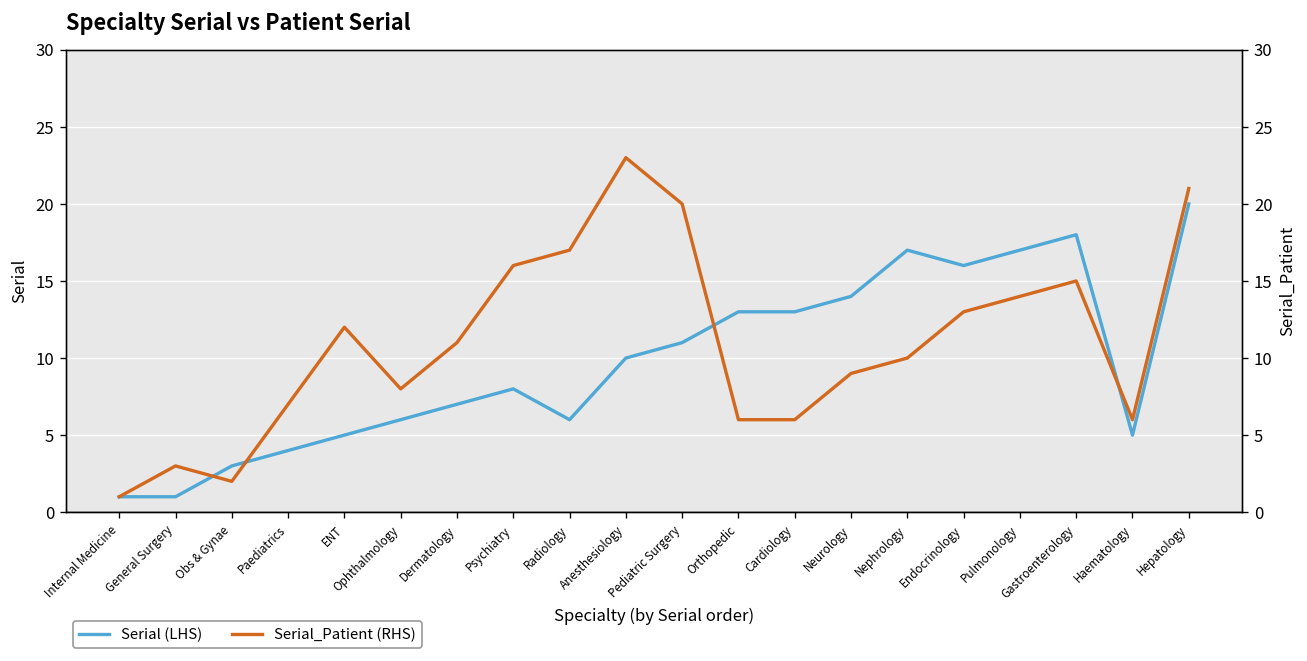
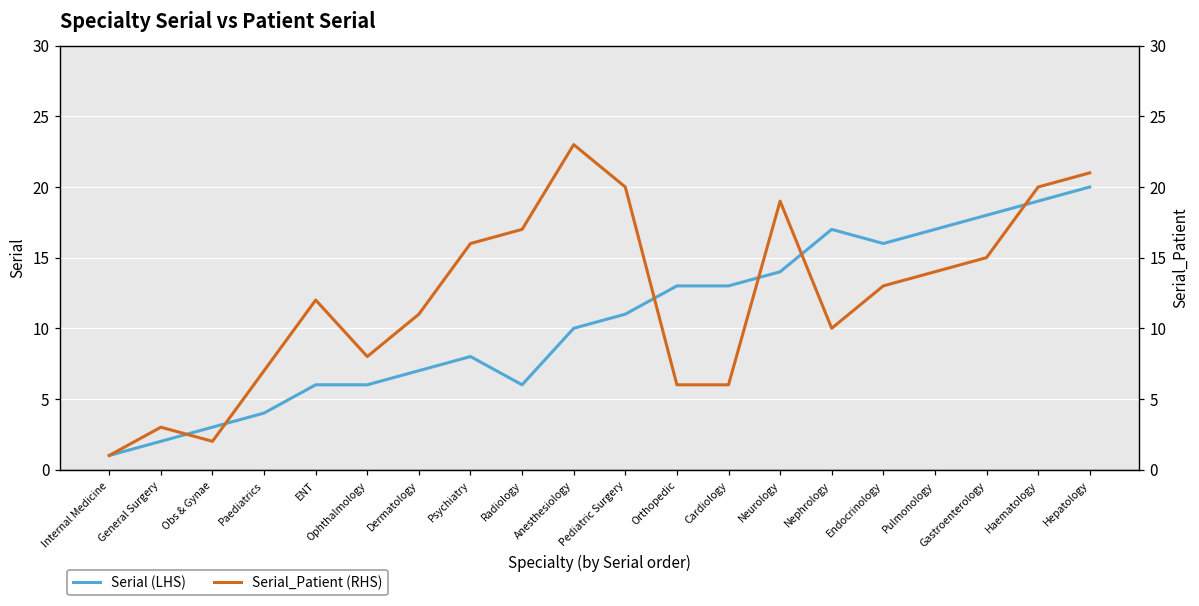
Serial (LHS), General Surgery: 1 -> 2
Serial (LHS), ENT: 5 -> 6
Serial (LHS), Haematology: 5 -> 19
Serial_Patient (RHS), Neurology: 9 -> 19
Serial_Patient (RHS), Haematology: 6 -> 20
